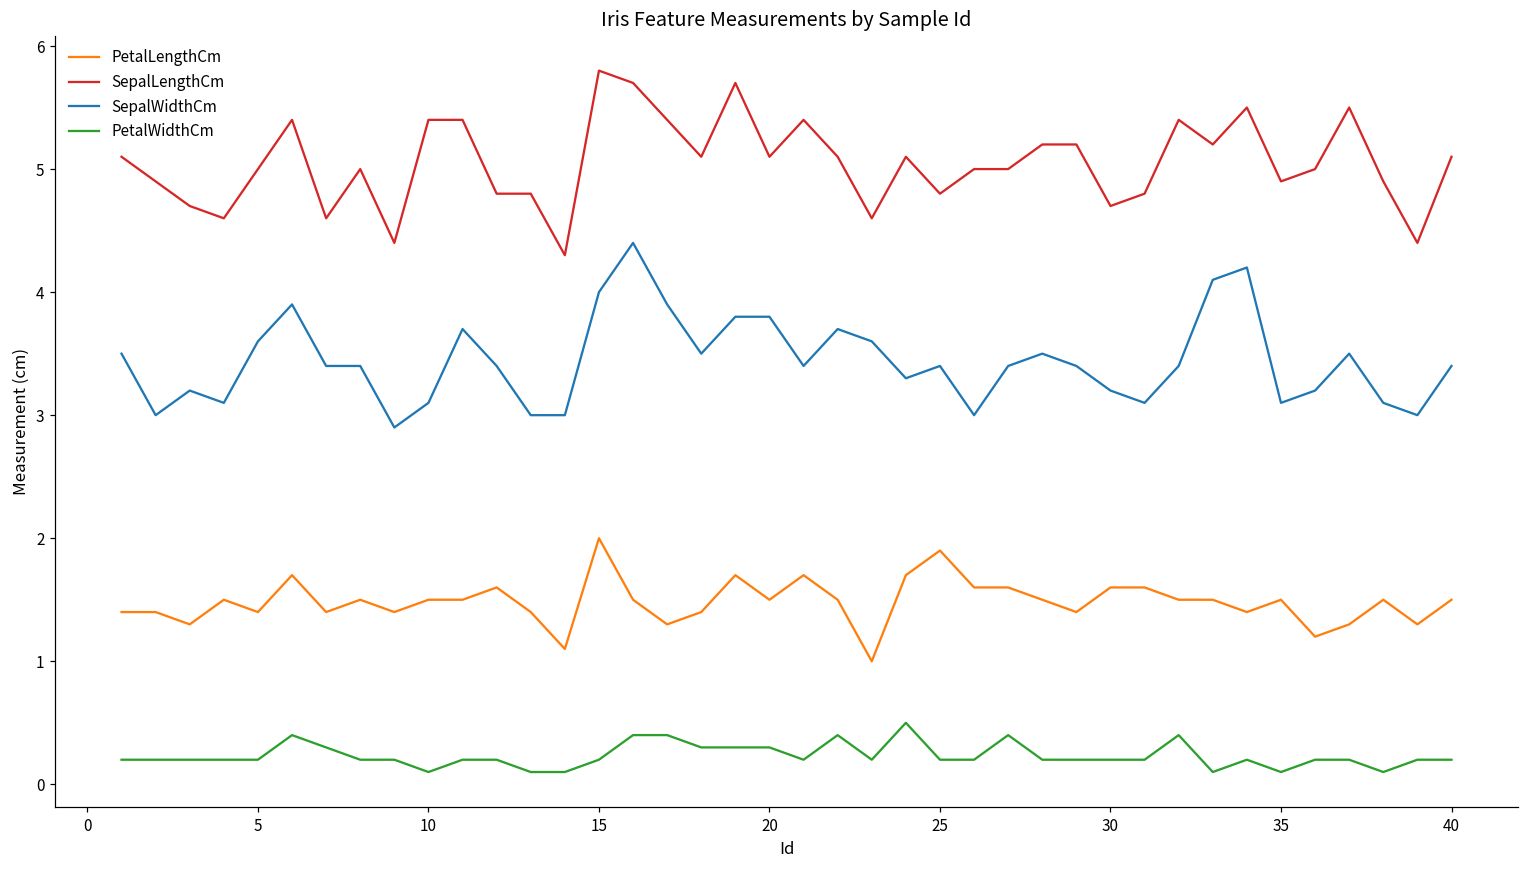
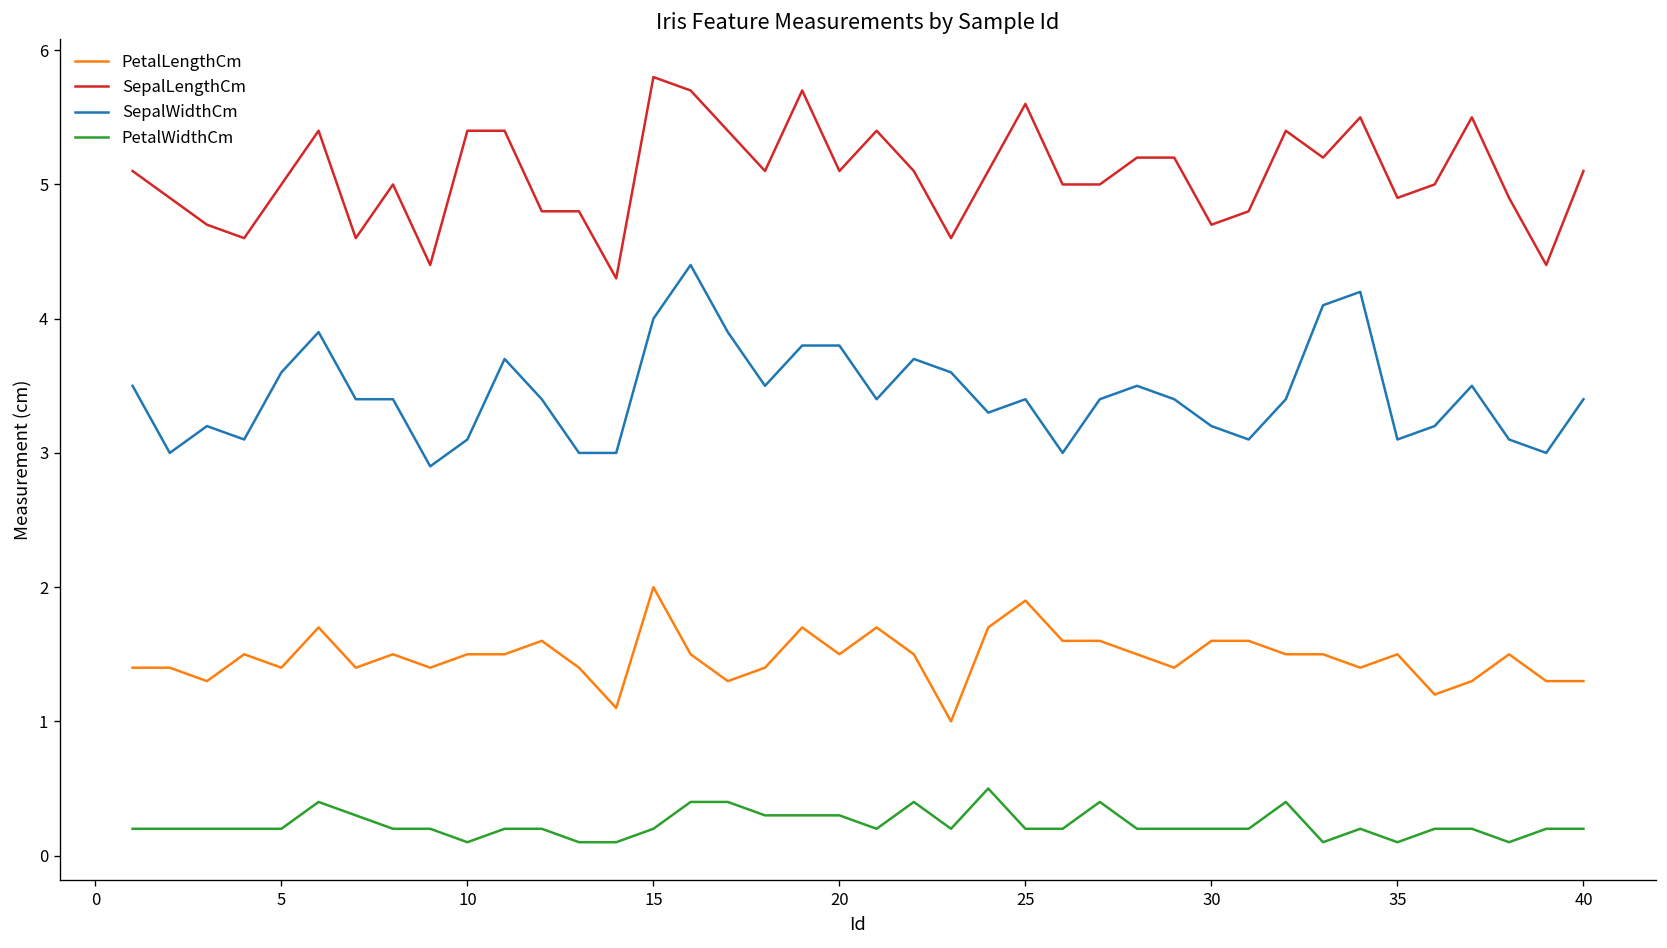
SepalLengthCm, 25: 4.8 -> 5.6
PetalLengthCm, 40: 1.5 -> 1.3
